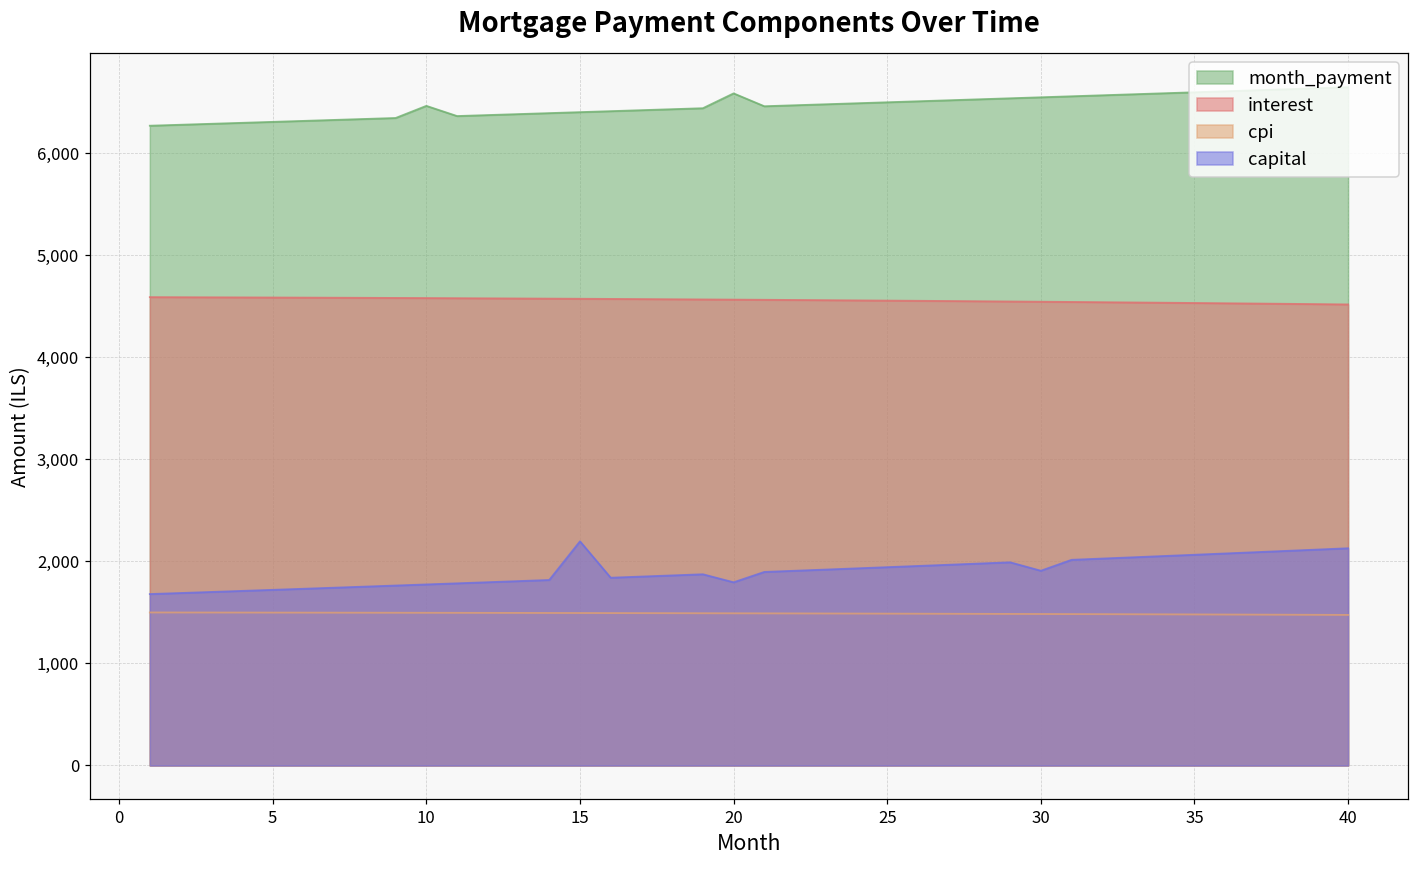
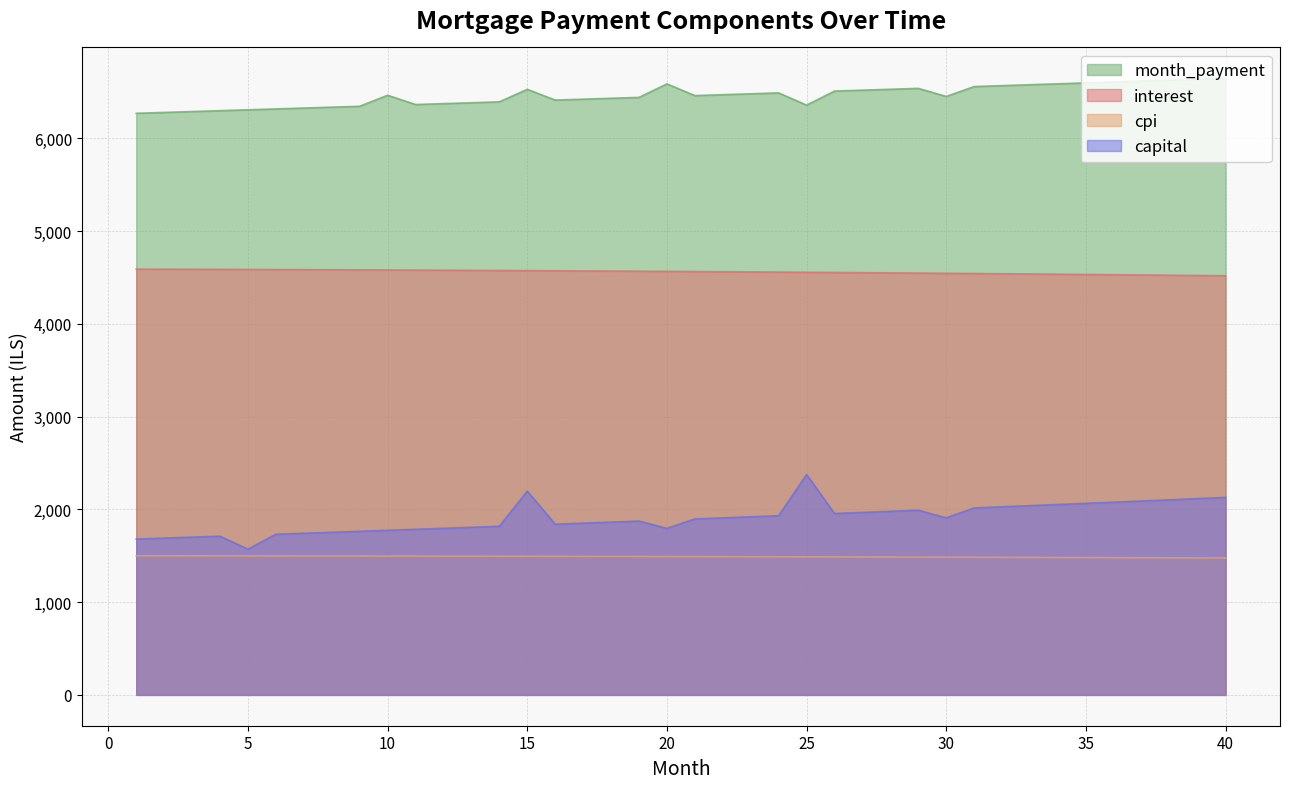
capital, 5: 1,700 -> 1,600
month_payment, 15: 6,400 -> 6,500
month_payment, 25: 6,500 -> 6,400
capital, 25: 1,900 -> 2,400
month_payment, 30: 6,550 -> 6,450
